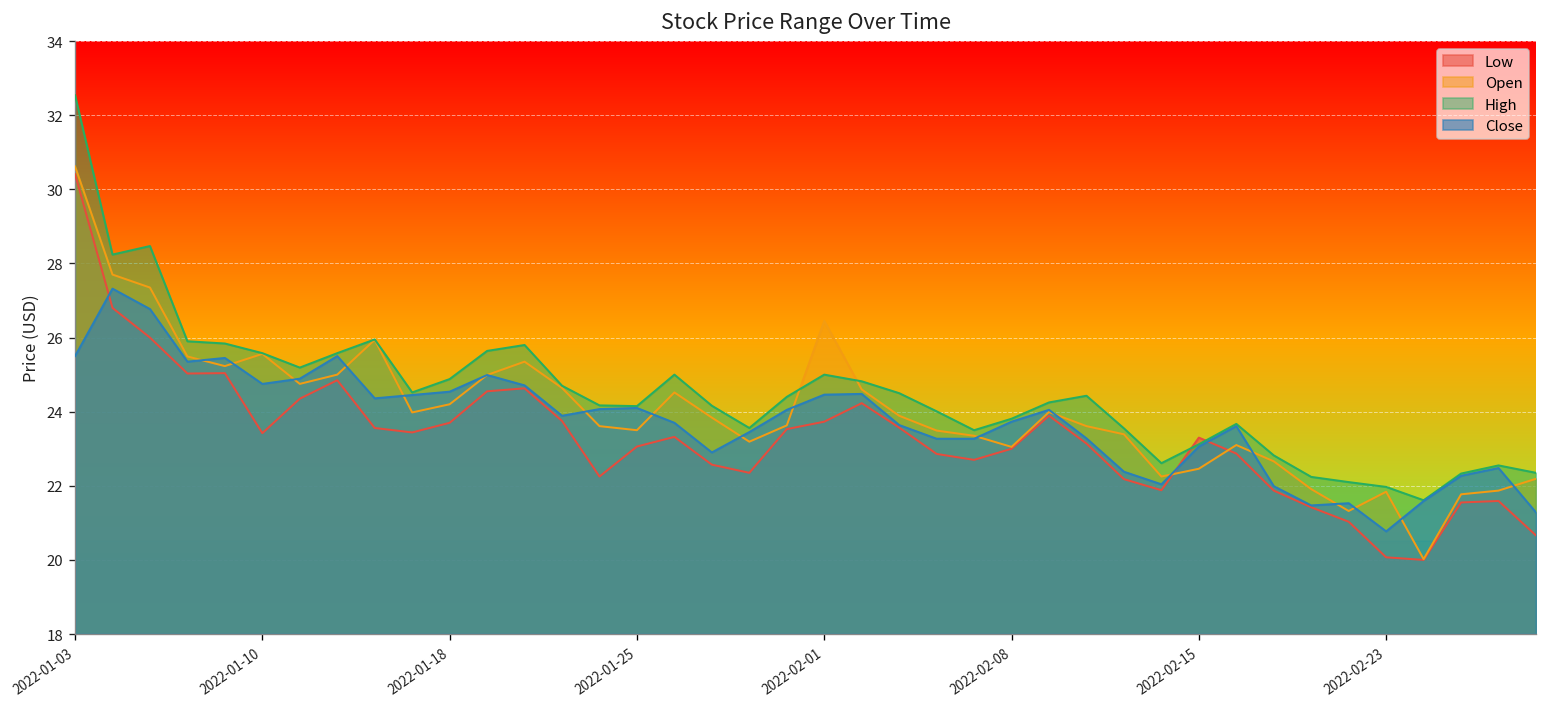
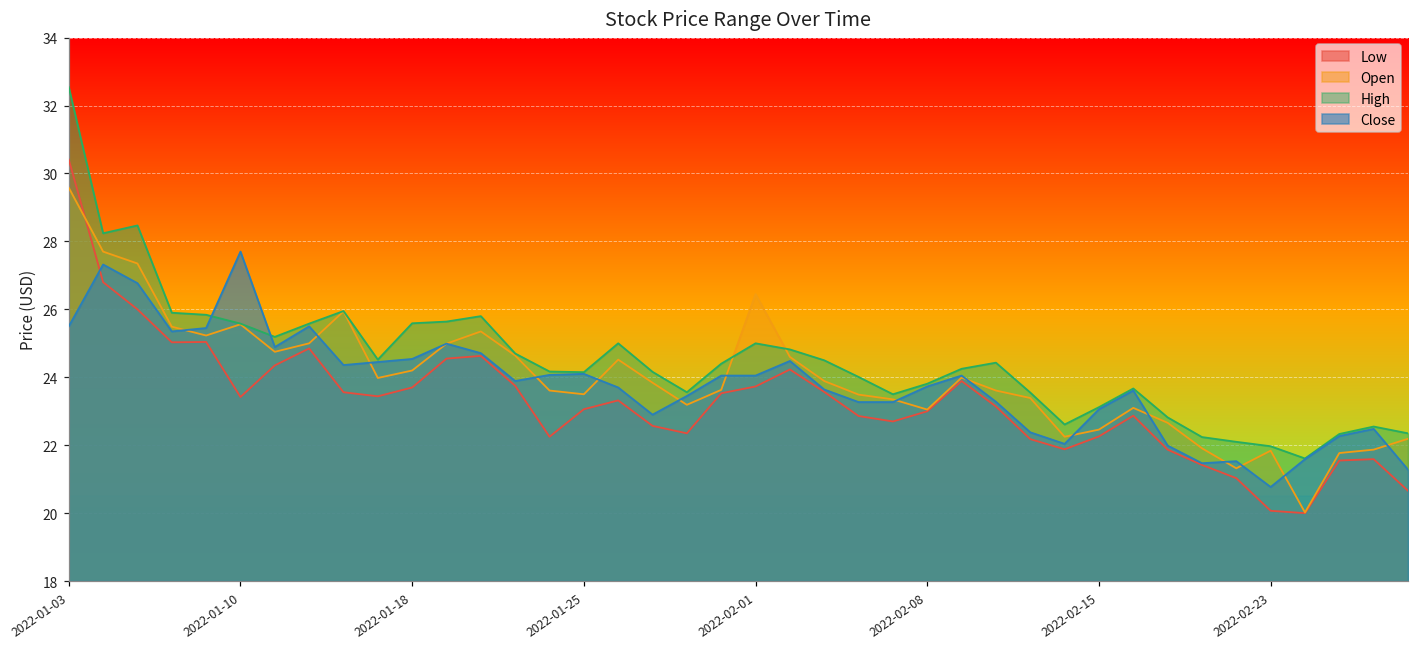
Open, 2022-01-03: 30.6 -> 29.6
Close, 2022-01-10: 24.8 -> 27.7
High, 2022-01-18: 24.9 -> 25.6
Close, 2022-02-01: 24.5 -> 24.1
Low, 2022-02-15: 23.3 -> 22.3
